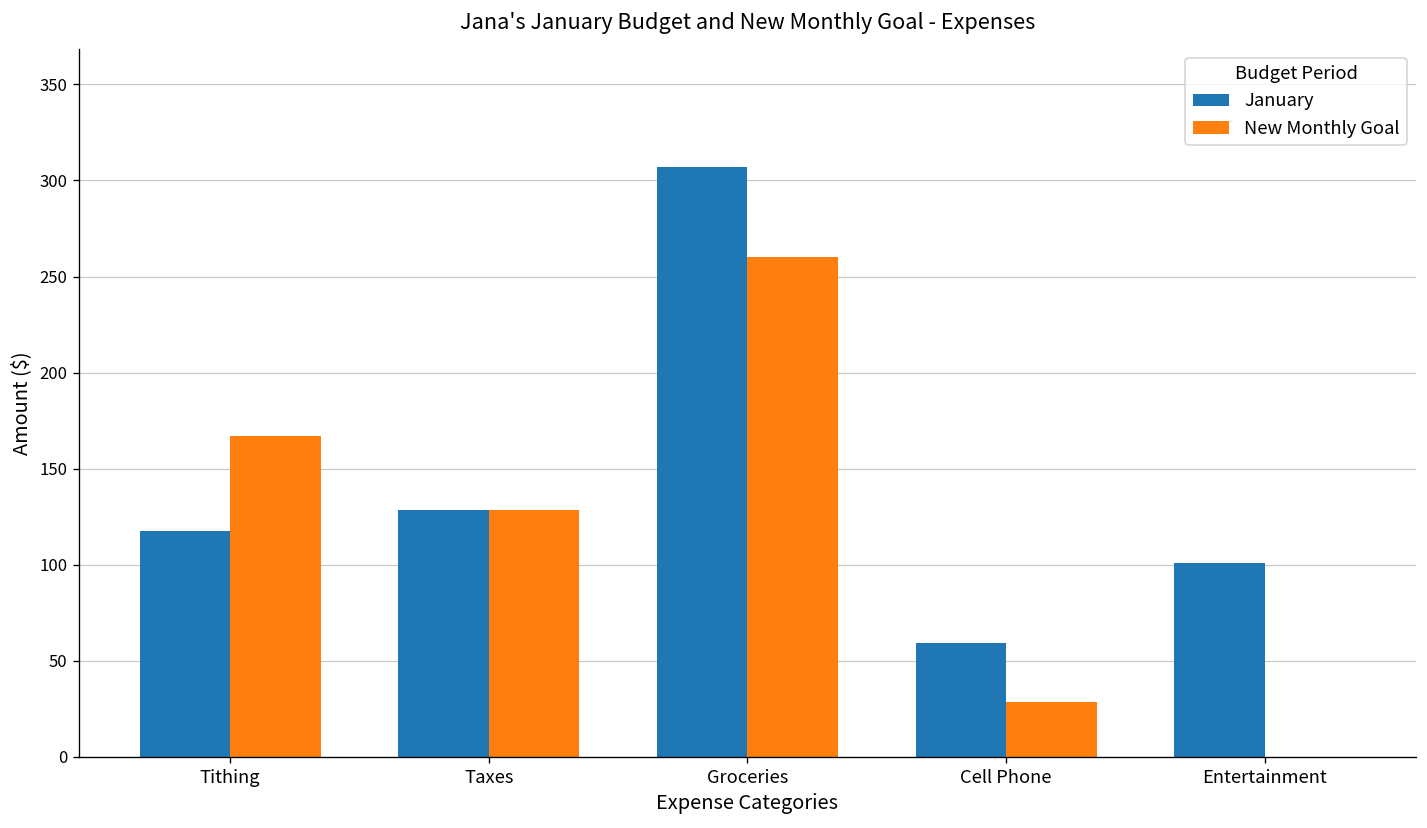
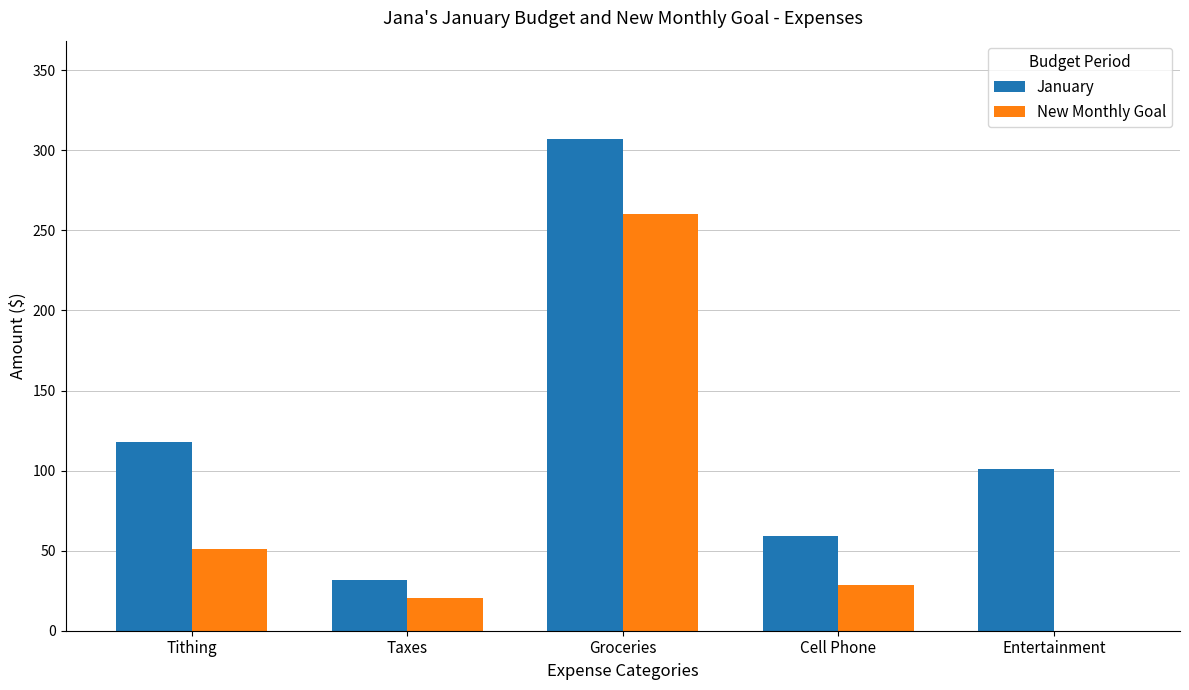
New Monthly Goal, Tithing: 167 -> 51
January, Taxes: 128 -> 32
New Monthly Goal, Taxes: 128 -> 20
